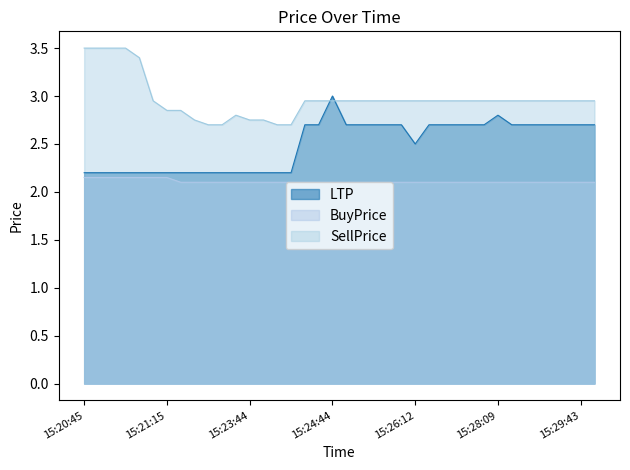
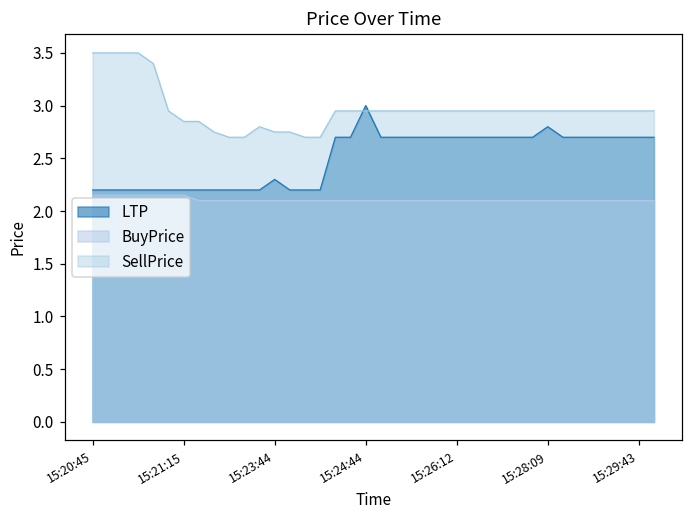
LTP, 15:23:44: 2.2 -> 2.3
LTP, 15:26:12: 2.5 -> 2.7
